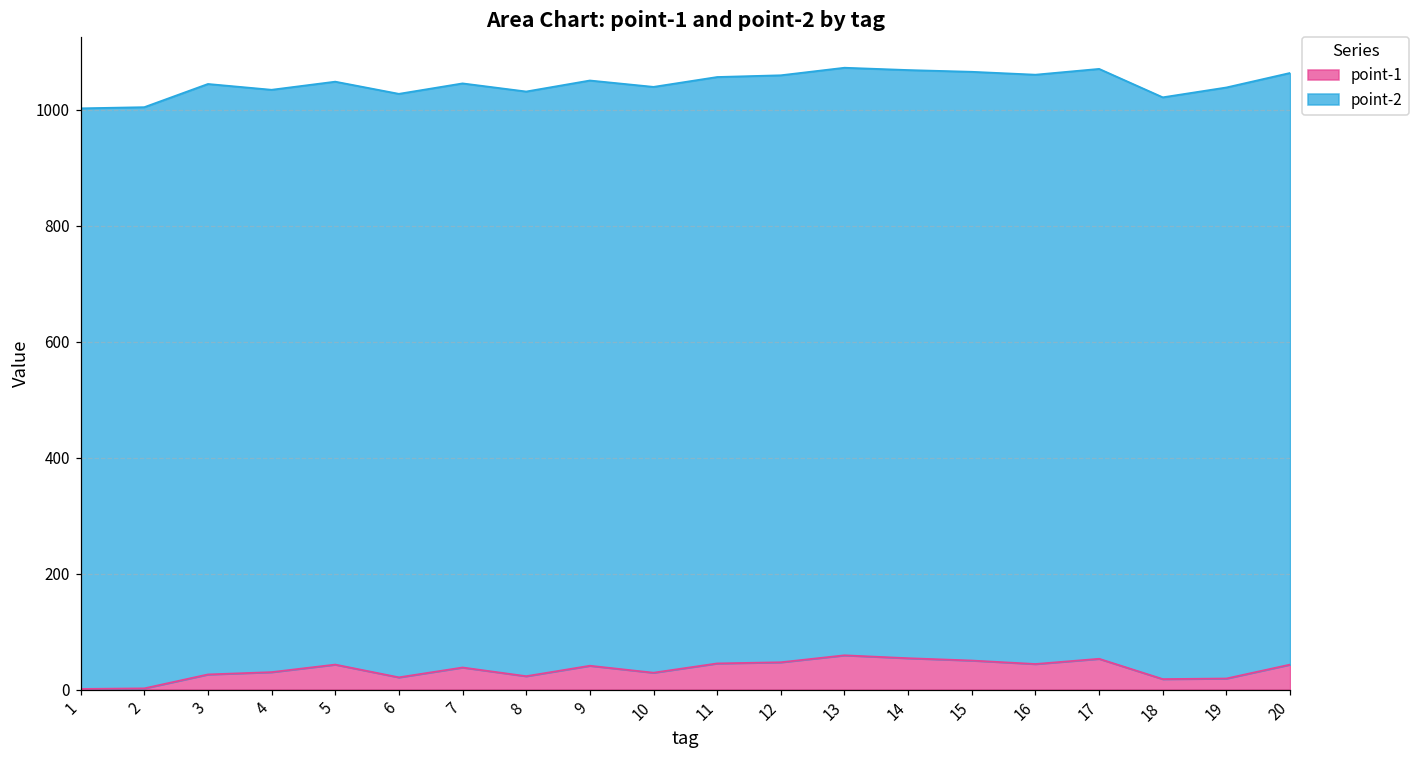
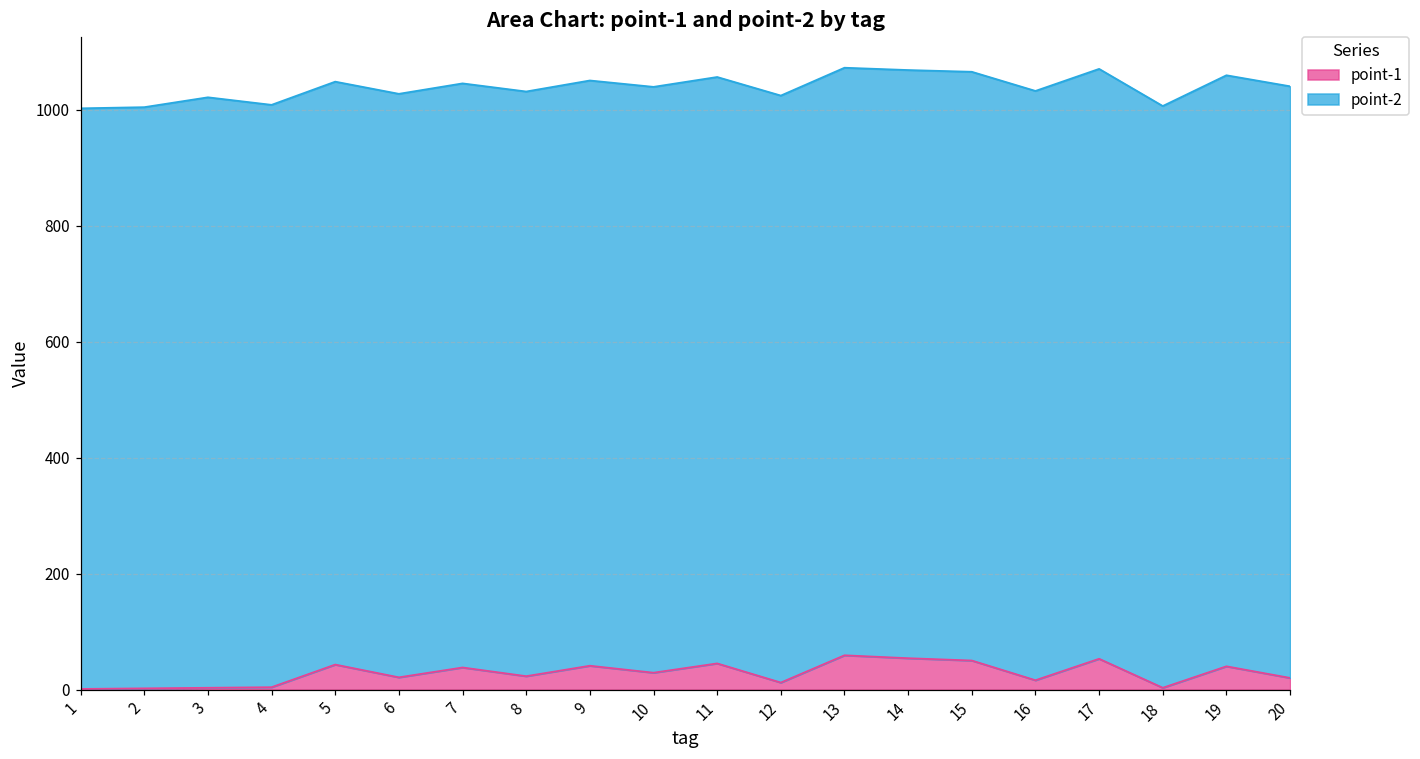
point-1, 3: 30 -> 0
point-1, 4: 30 -> 0
point-1, 12: 50 -> 10
point-1, 16: 40 -> 20
point-1, 18: 20 -> 0
point-1, 19: 20 -> 40
point-1, 20: 40 -> 20
